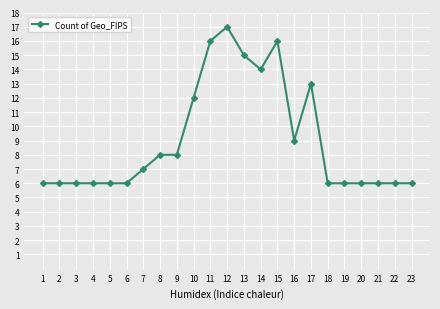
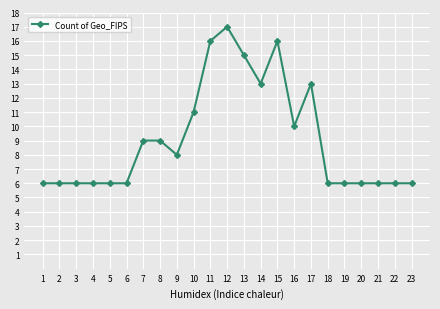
7: 7 -> 9
8: 8 -> 9
10: 12 -> 11
14: 14 -> 13
16: 9 -> 10
